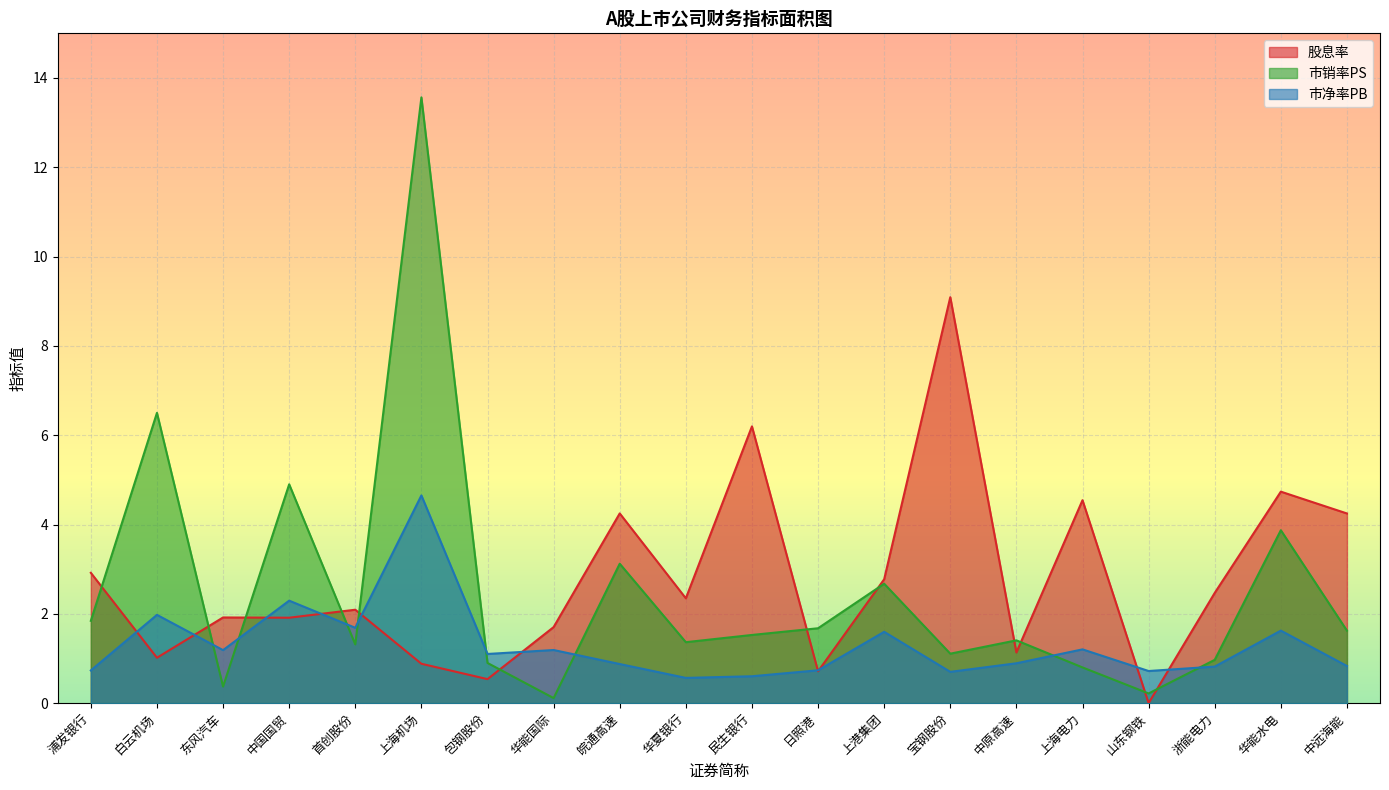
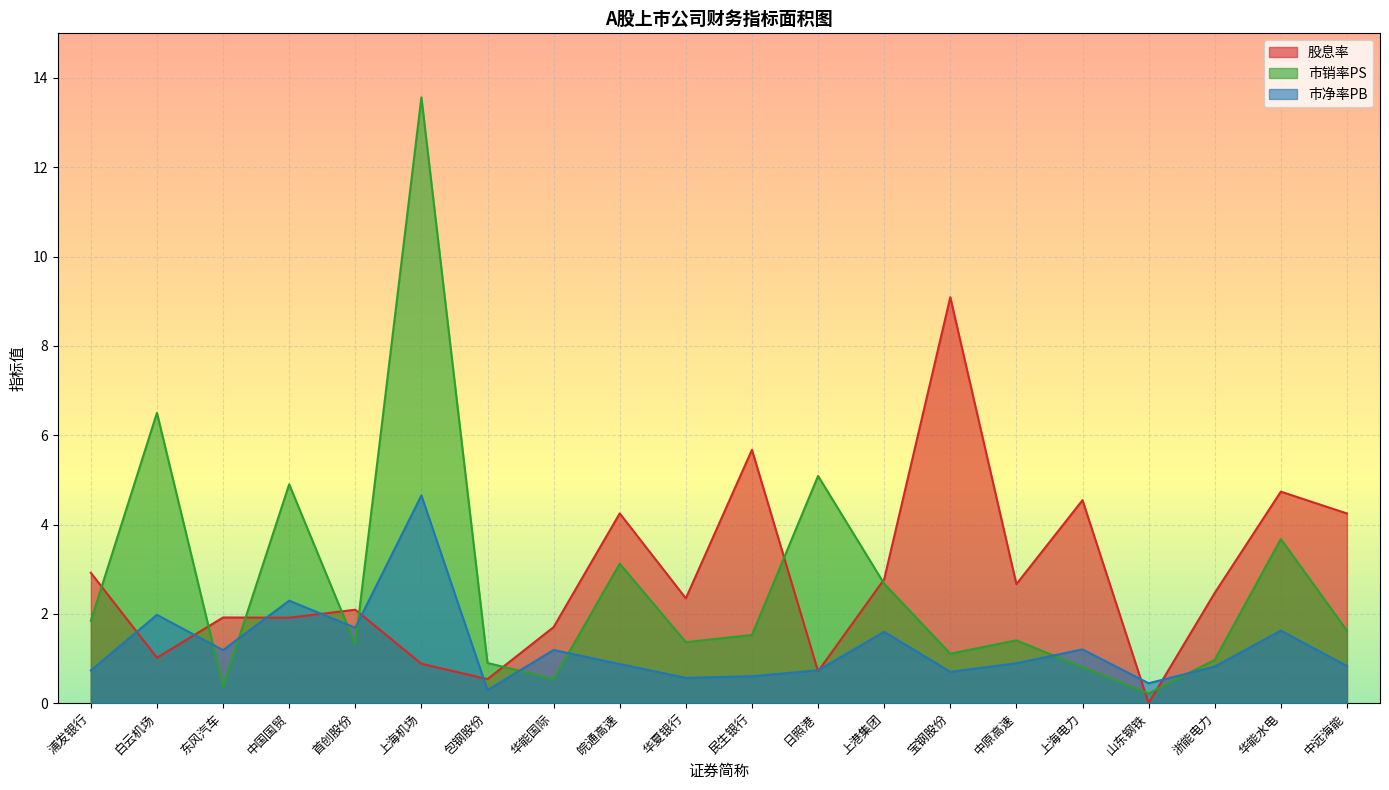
市净率PB, 包钢股份: 1.1 -> 0.3
市销率PS, 华能国际: 0.1 -> 0.5
股息率, 民生银行: 6.2 -> 5.7
市销率PS, 日照港: 1.7 -> 5.1
股息率, 中原高速: 1.1 -> 2.7
市净率PB, 山东钢铁: 0.7 -> 0.4
市销率PS, 华能水电: 3.9 -> 3.7
